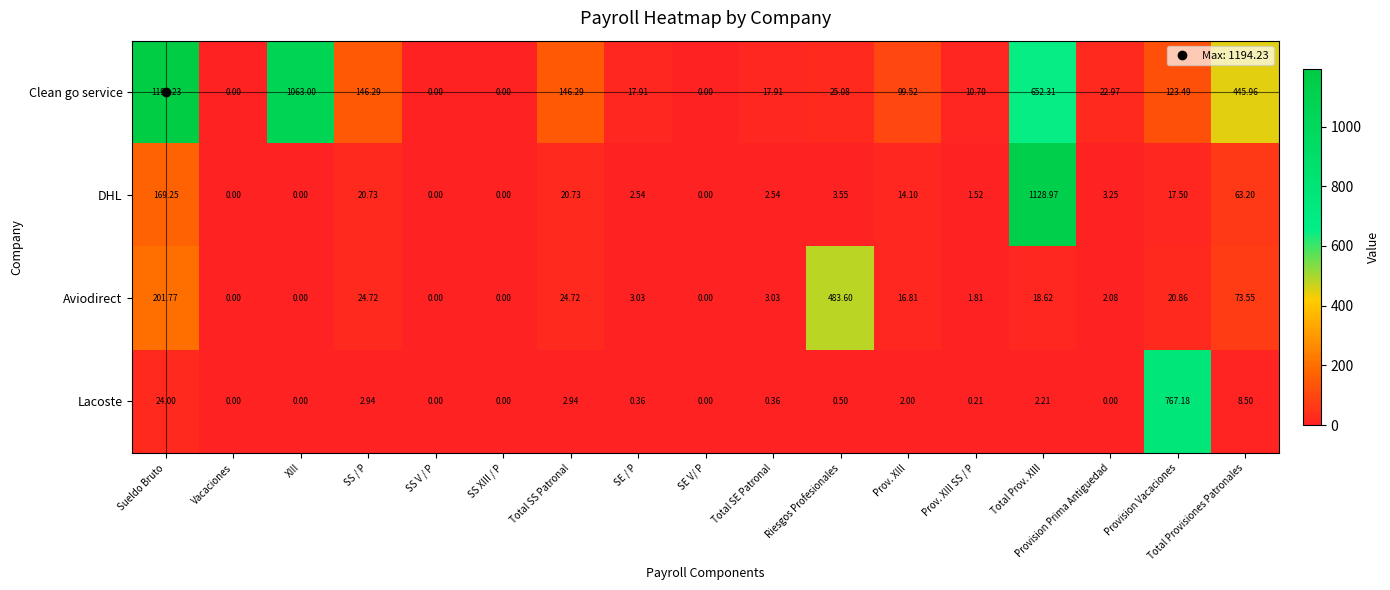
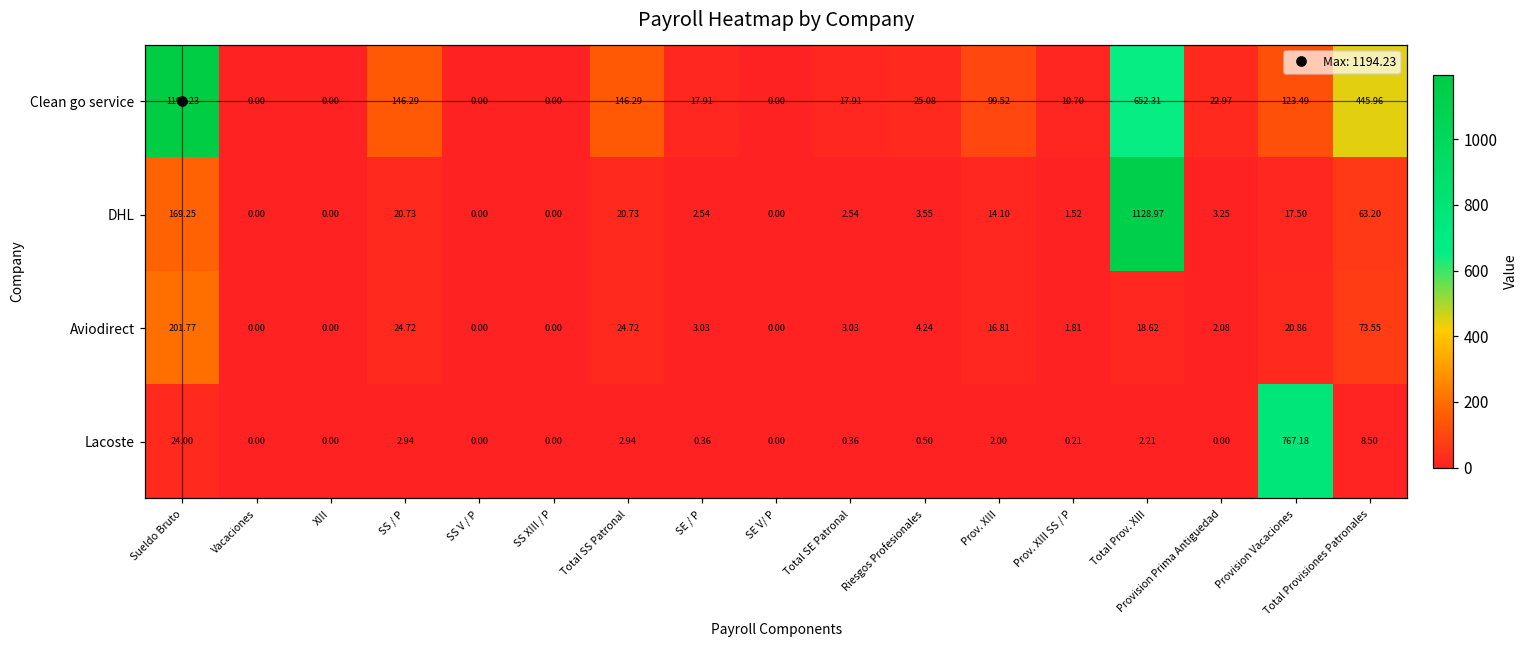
Clean go service, XIII: 1063.00 -> 0.00
Aviodirect, Riesgos Profesionales: 483.60 -> 4.24
